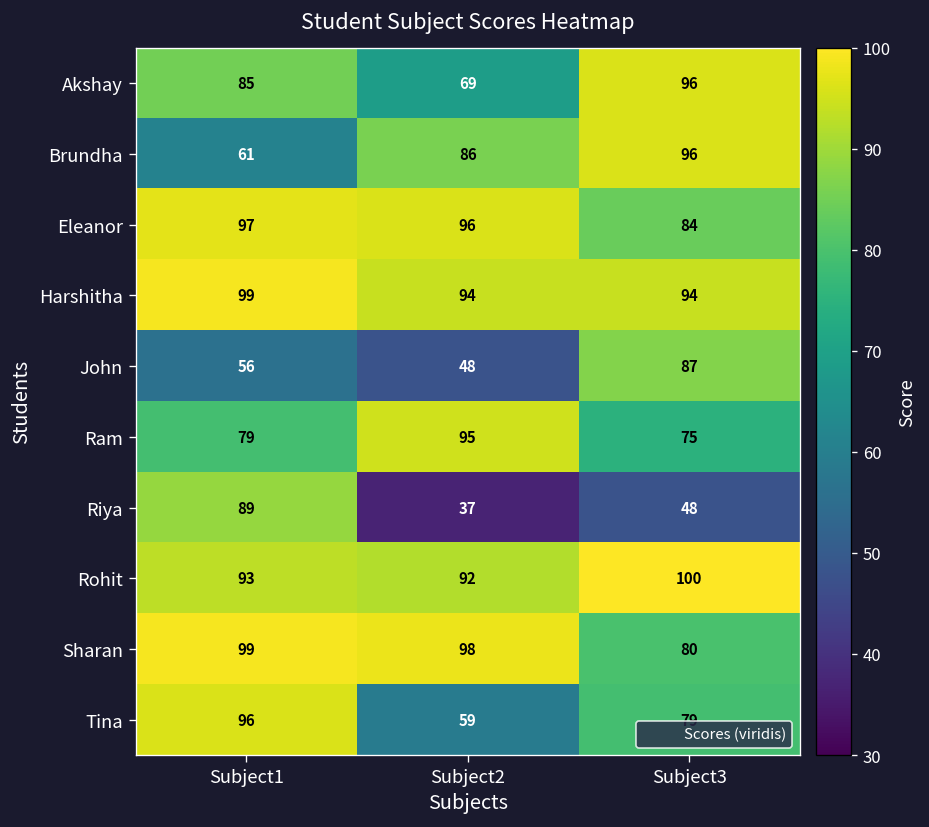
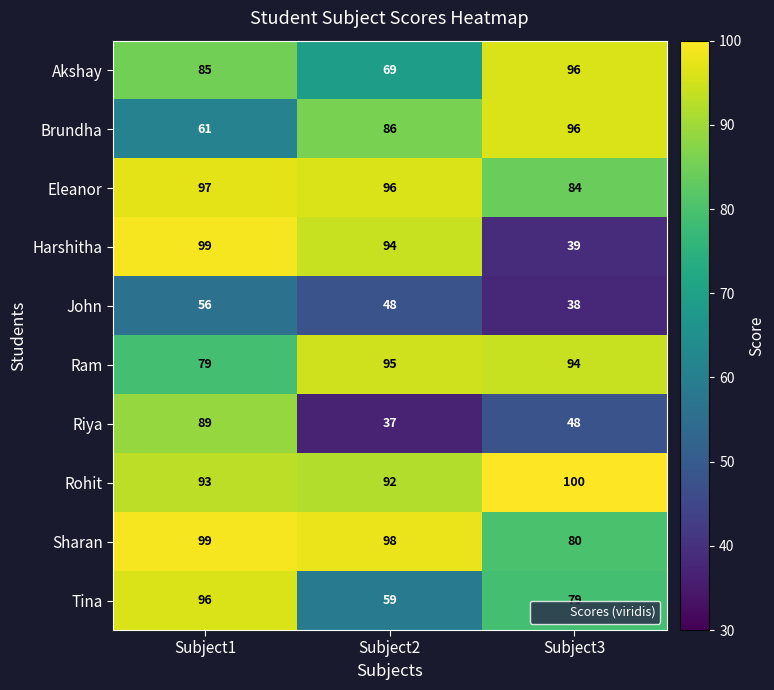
Harshitha, Subject3: 94 -> 39
John, Subject3: 87 -> 38
Ram, Subject3: 75 -> 94
